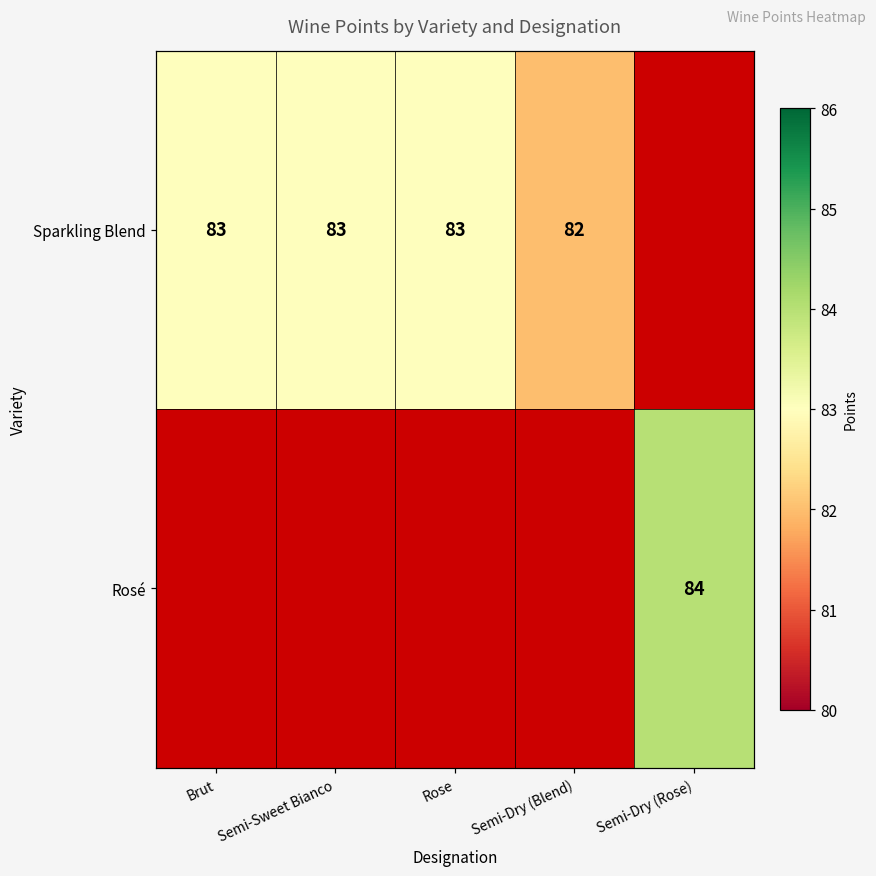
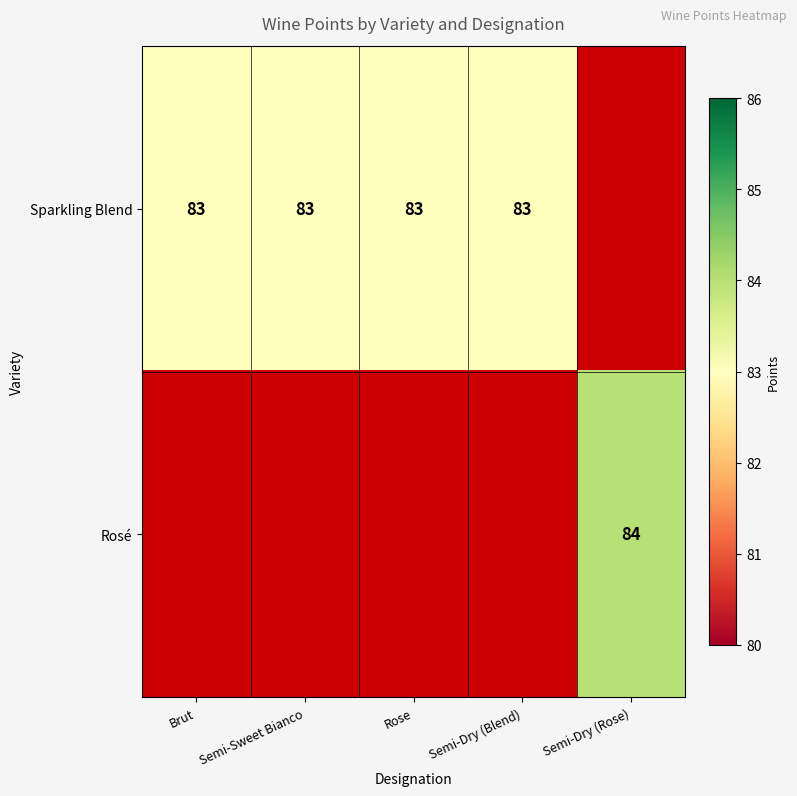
Sparkling Blend, Semi-Dry (Blend): 82 -> 83
